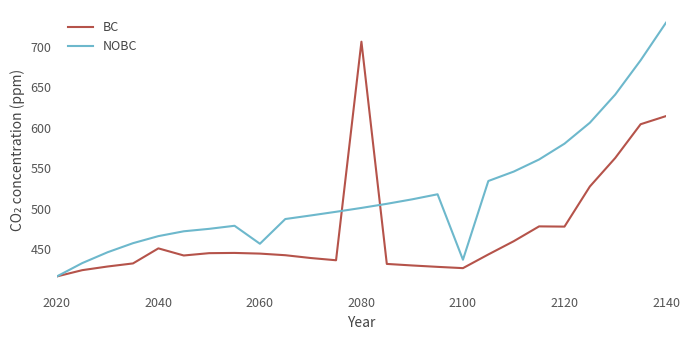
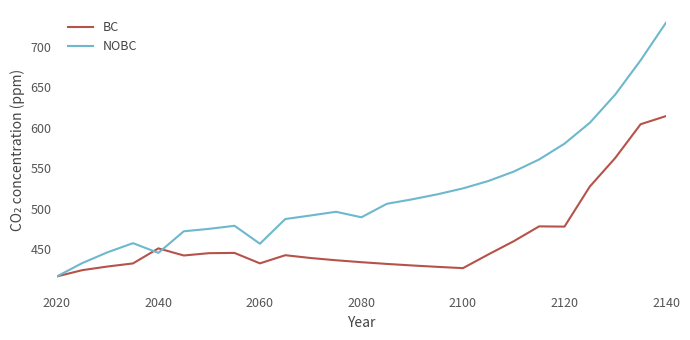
NOBC, 2040: 470 -> 450
BC, 2060: 440 -> 430
BC, 2080: 710 -> 430
NOBC, 2080: 500 -> 490
NOBC, 2100: 440 -> 520
